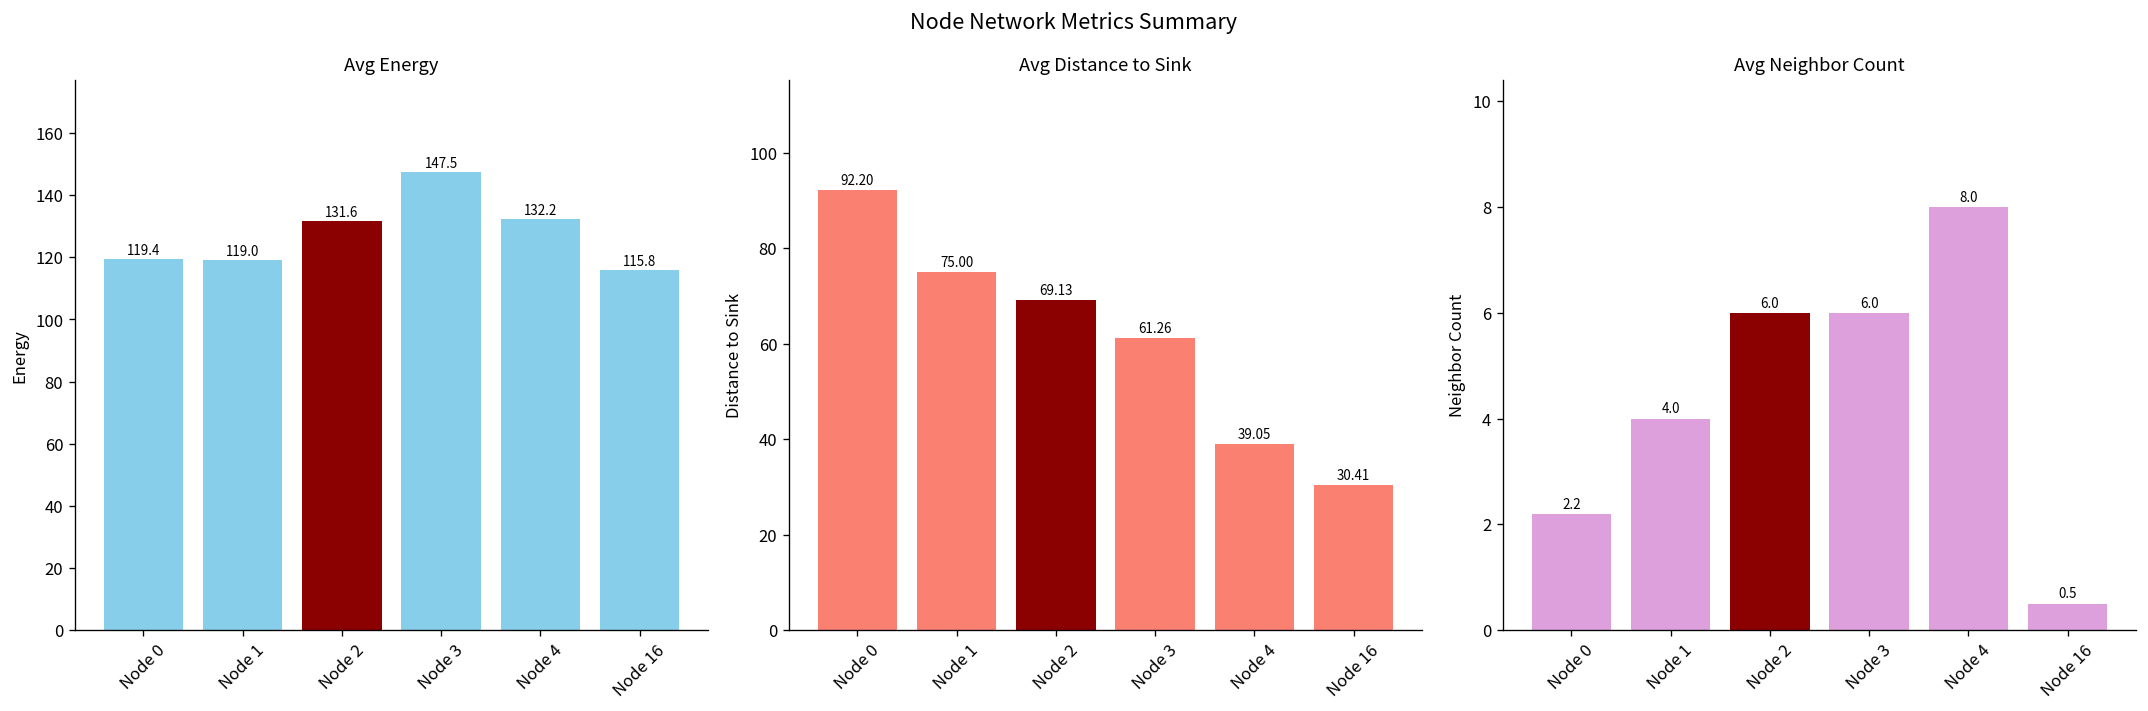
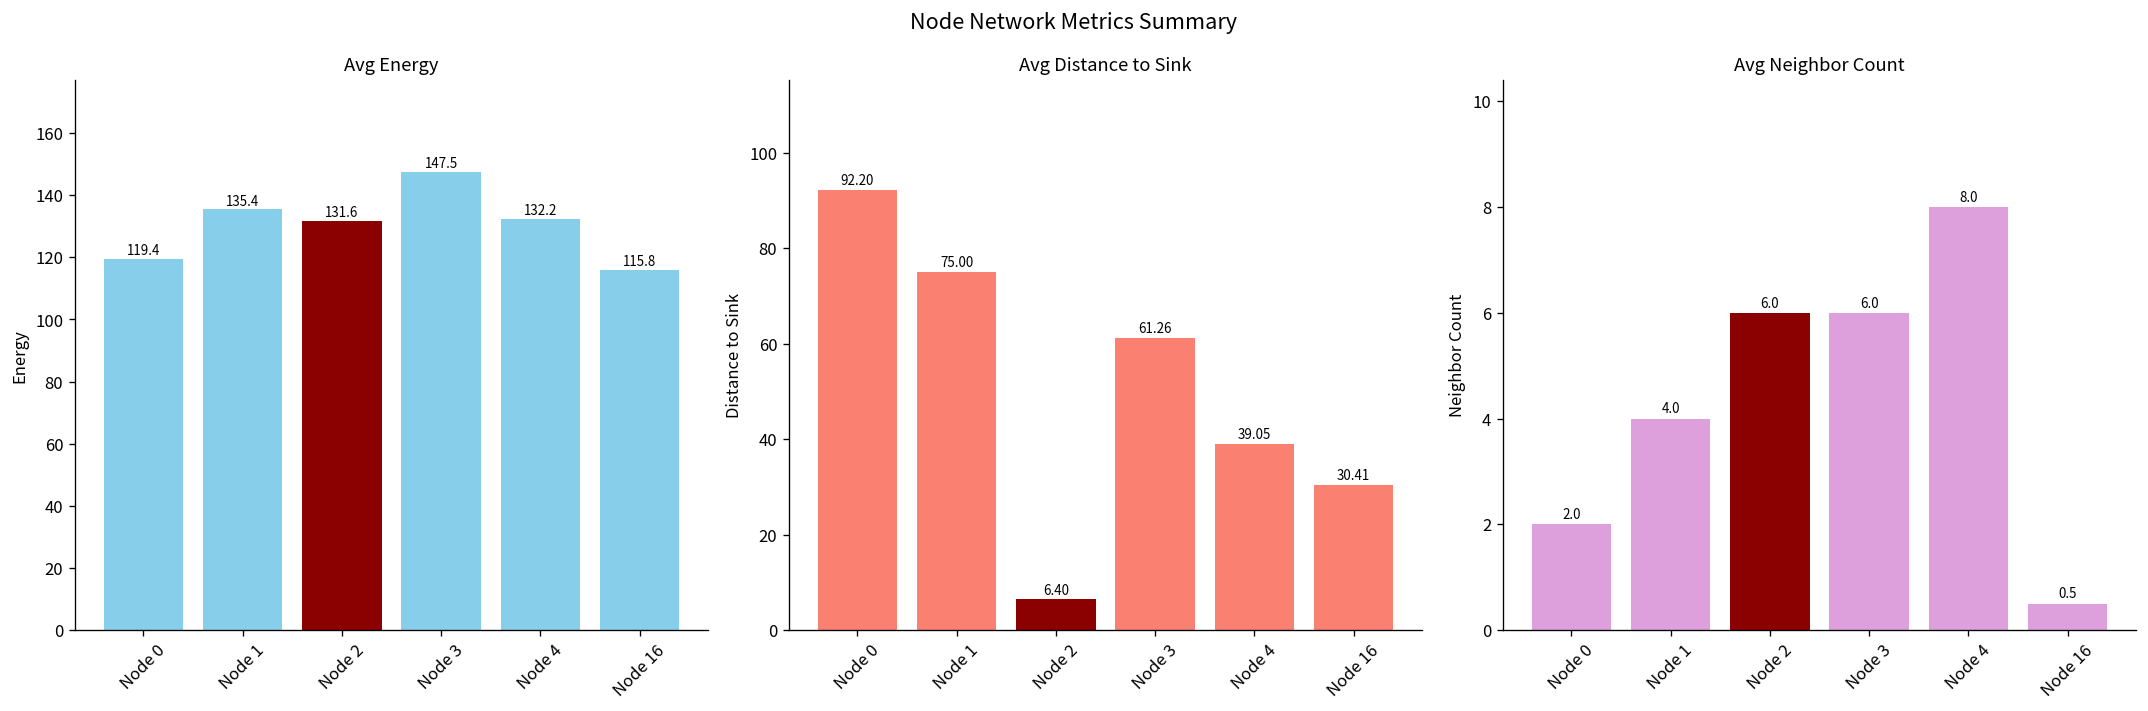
Avg Energy, Node 1: 119.0 -> 135.4
Avg Distance to Sink, Node 2: 69.13 -> 6.40
Avg Neighbor Count, Node 0: 2.2 -> 2.0
